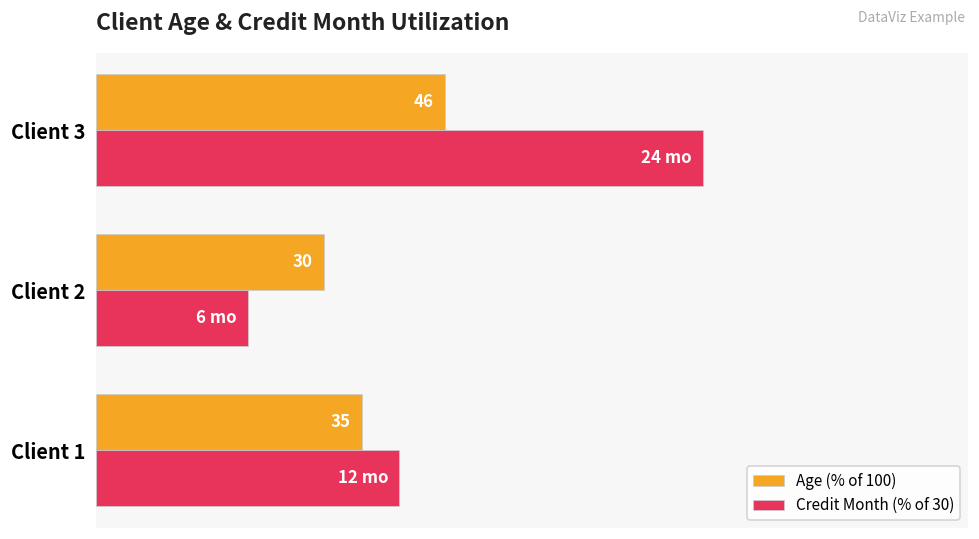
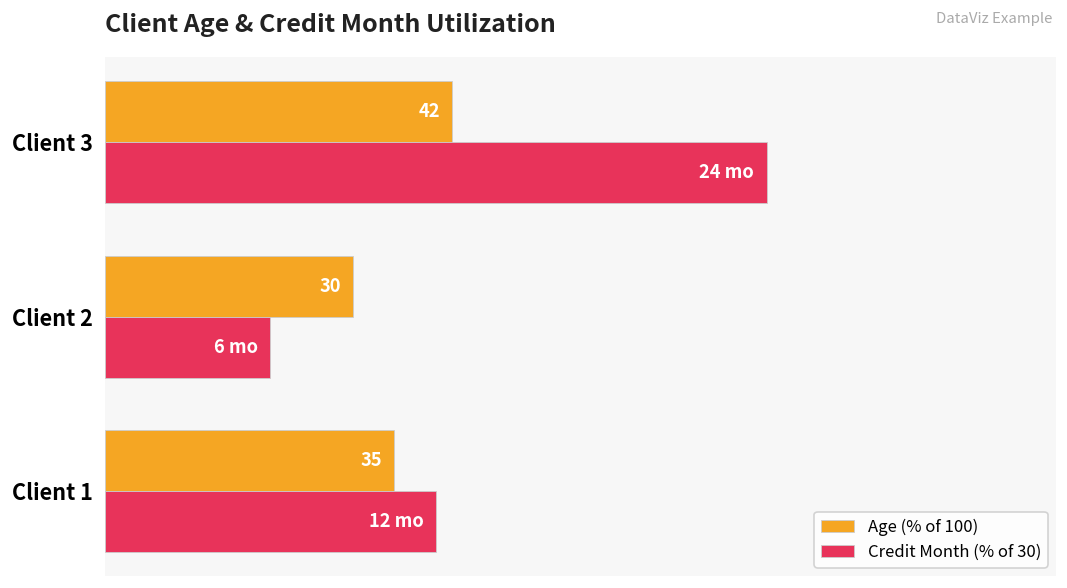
Age (% of 100), Client 3: 46 -> 42
